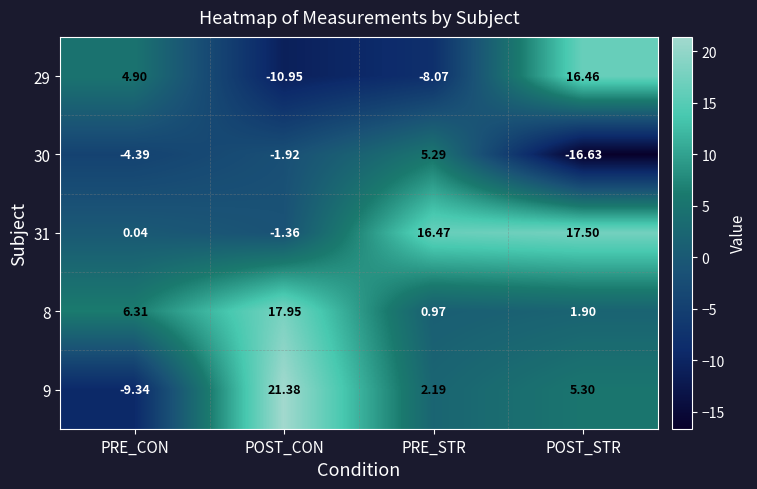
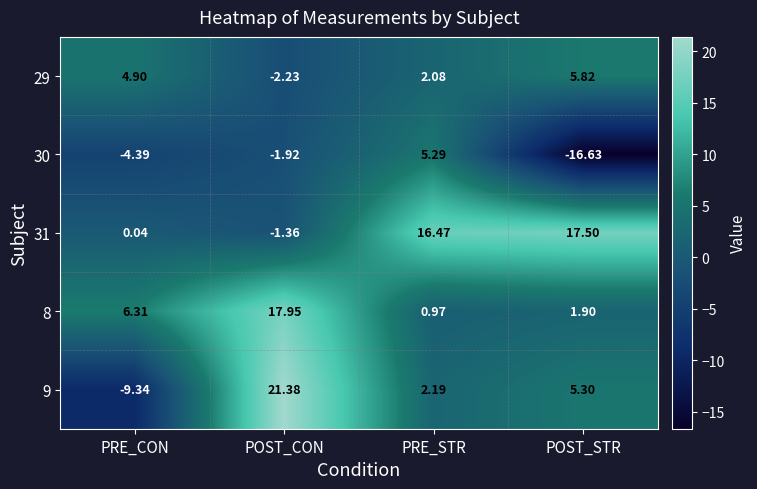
29, POST_CON: -10.95 -> -2.23
29, PRE_STR: -8.07 -> 2.08
29, POST_STR: 16.46 -> 5.82
